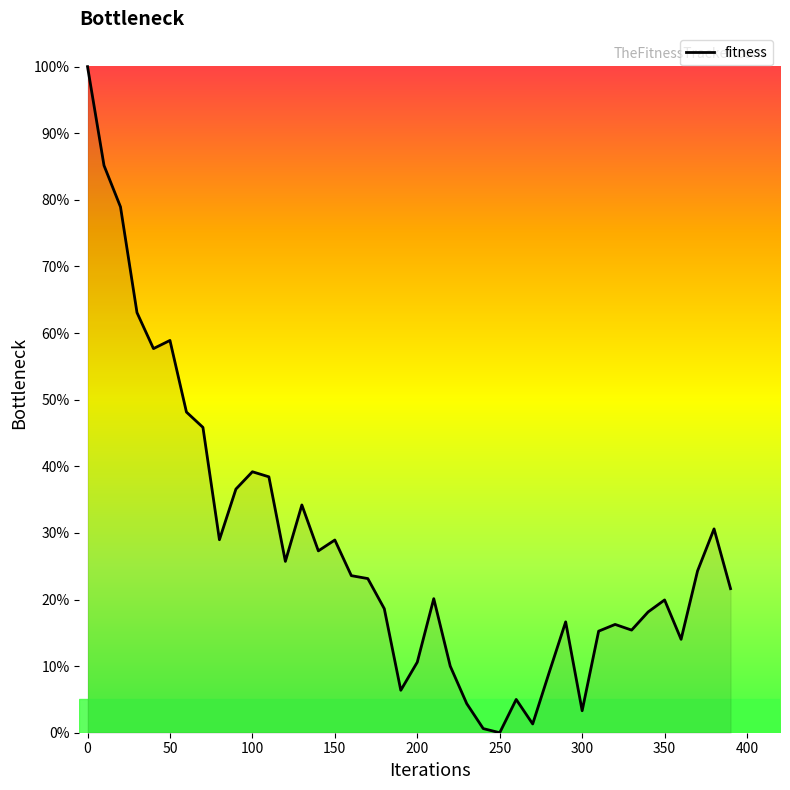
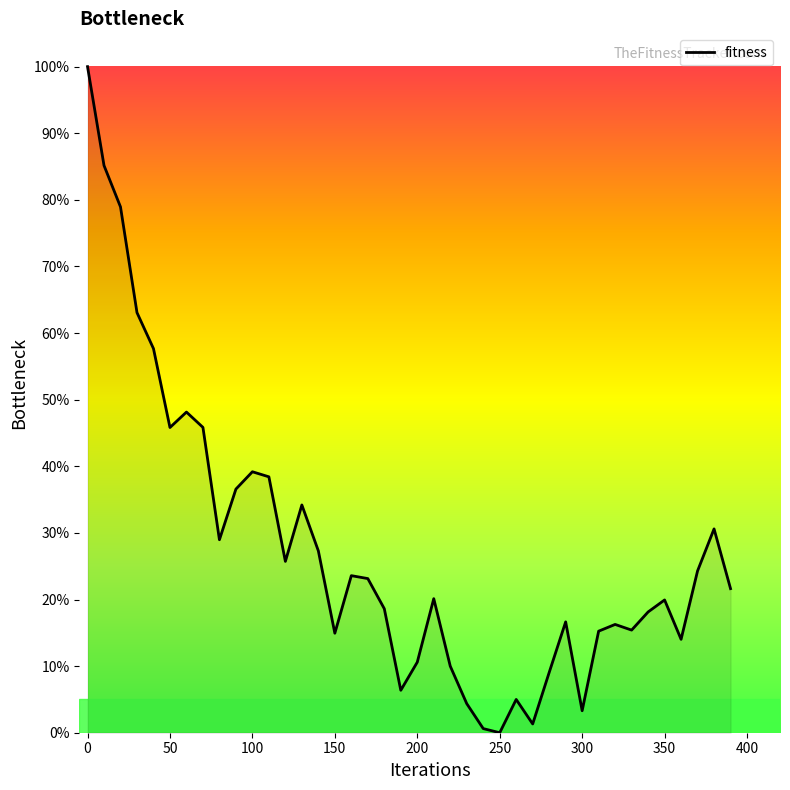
50: 59% -> 46%
150: 29% -> 15%
